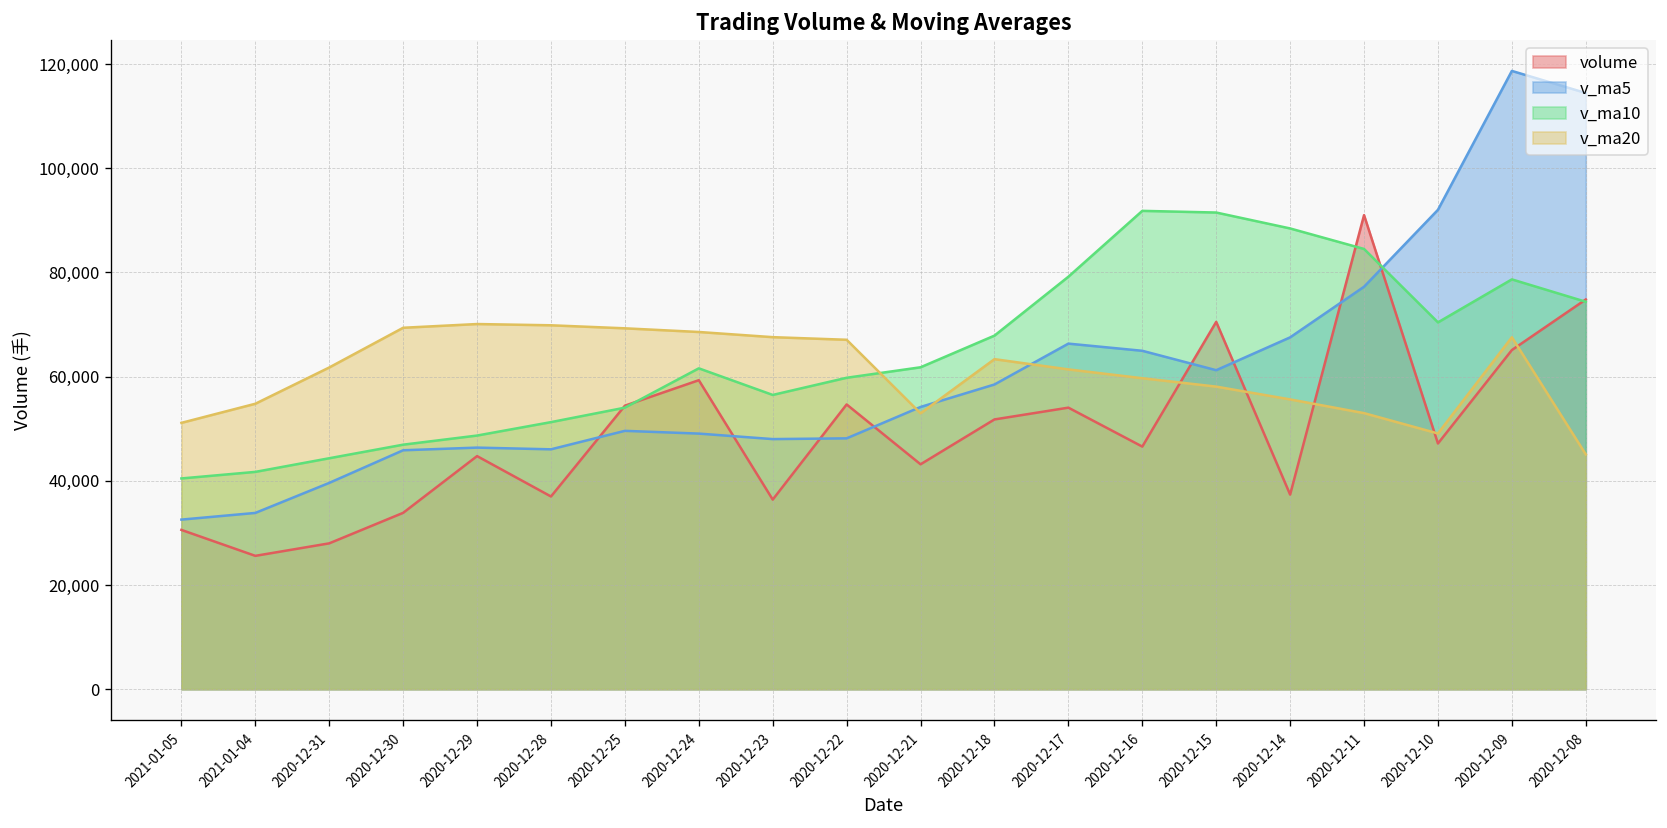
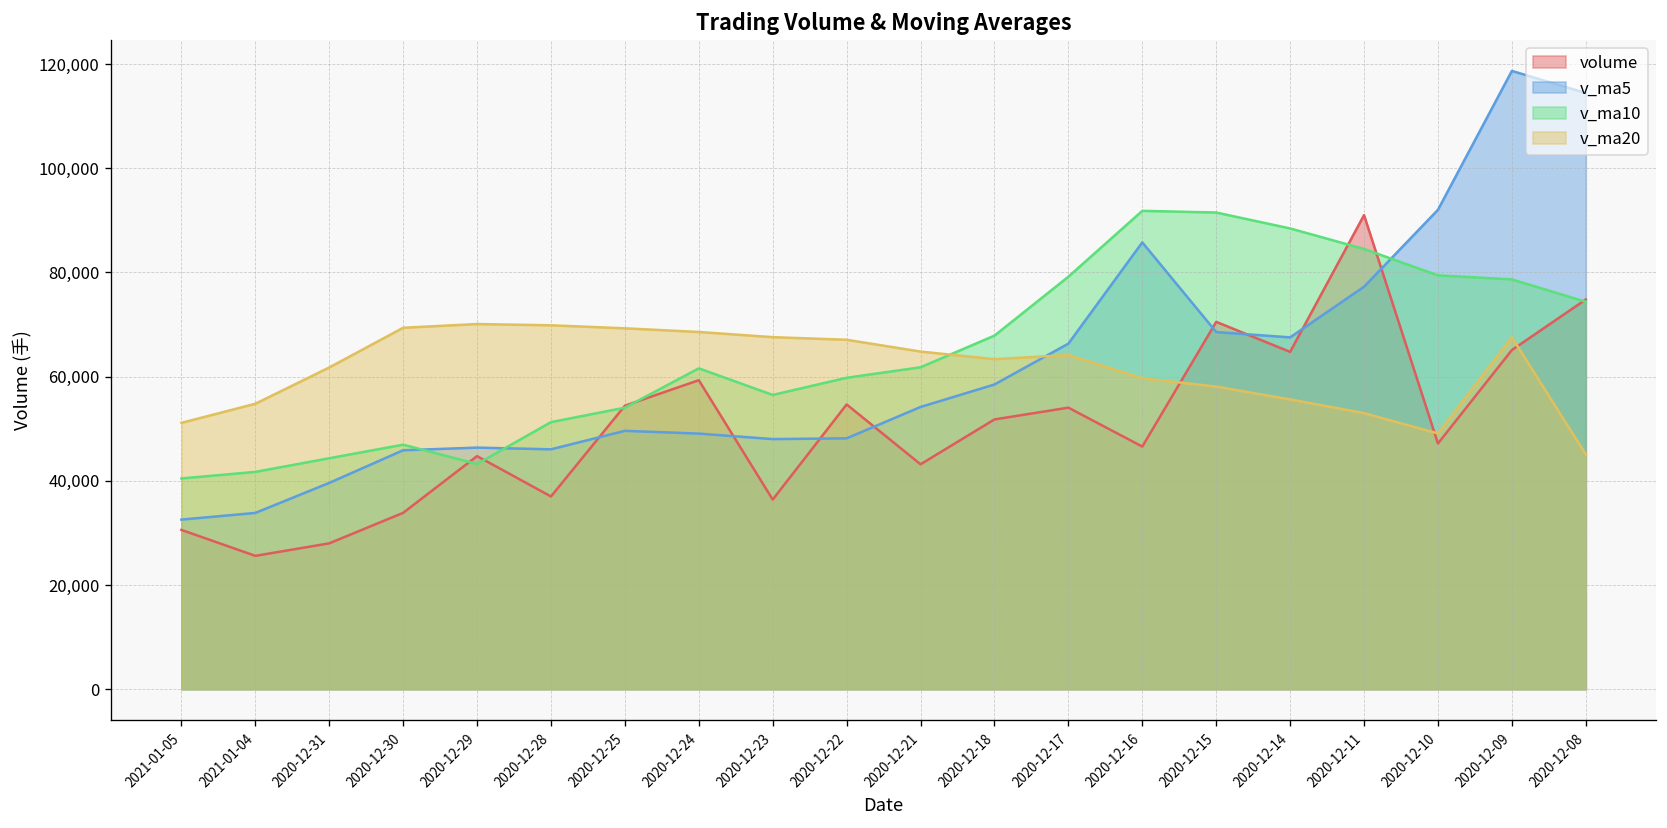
v_ma10, 2020-12-29: 49,000 -> 43,000
v_ma20, 2020-12-21: 53,000 -> 65,000
v_ma20, 2020-12-17: 61,000 -> 64,000
v_ma5, 2020-12-16: 65,000 -> 86,000
v_ma5, 2020-12-15: 61,000 -> 69,000
volume, 2020-12-14: 37,000 -> 65,000
v_ma10, 2020-12-10: 70,000 -> 79,000
